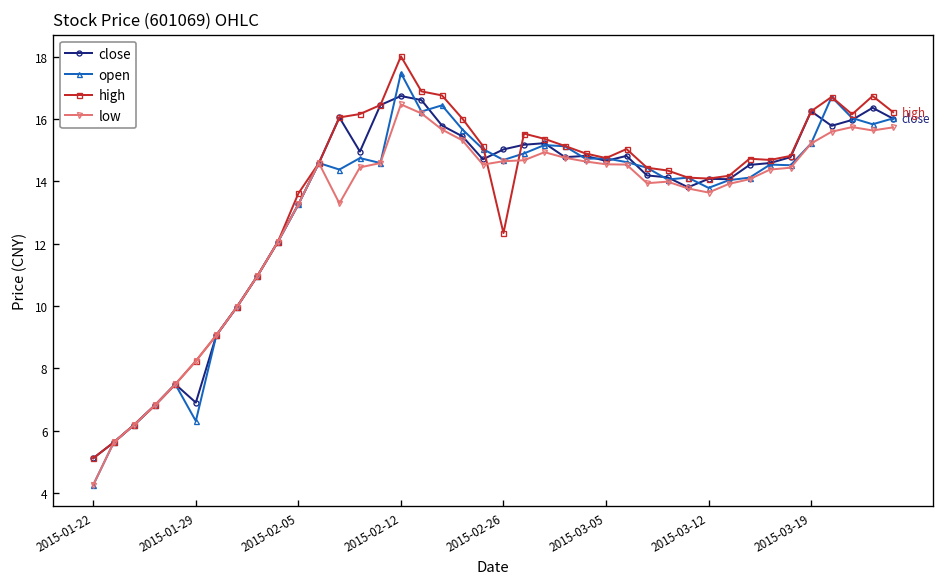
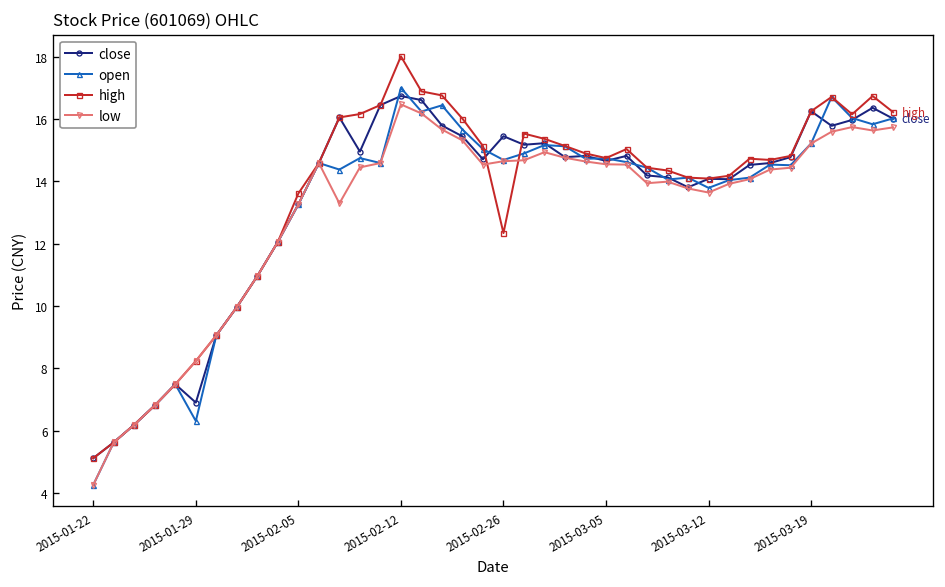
open, 2015-02-12: 17.5 -> 17.0
close, 2015-02-26: 15.0 -> 15.4
